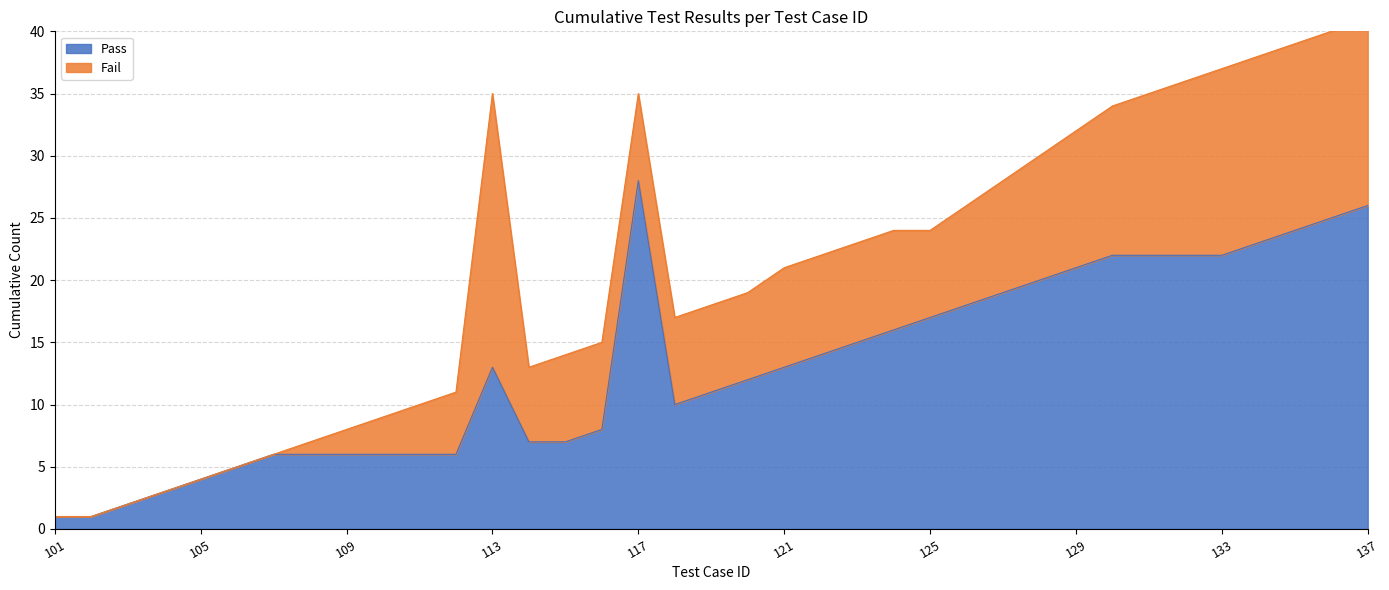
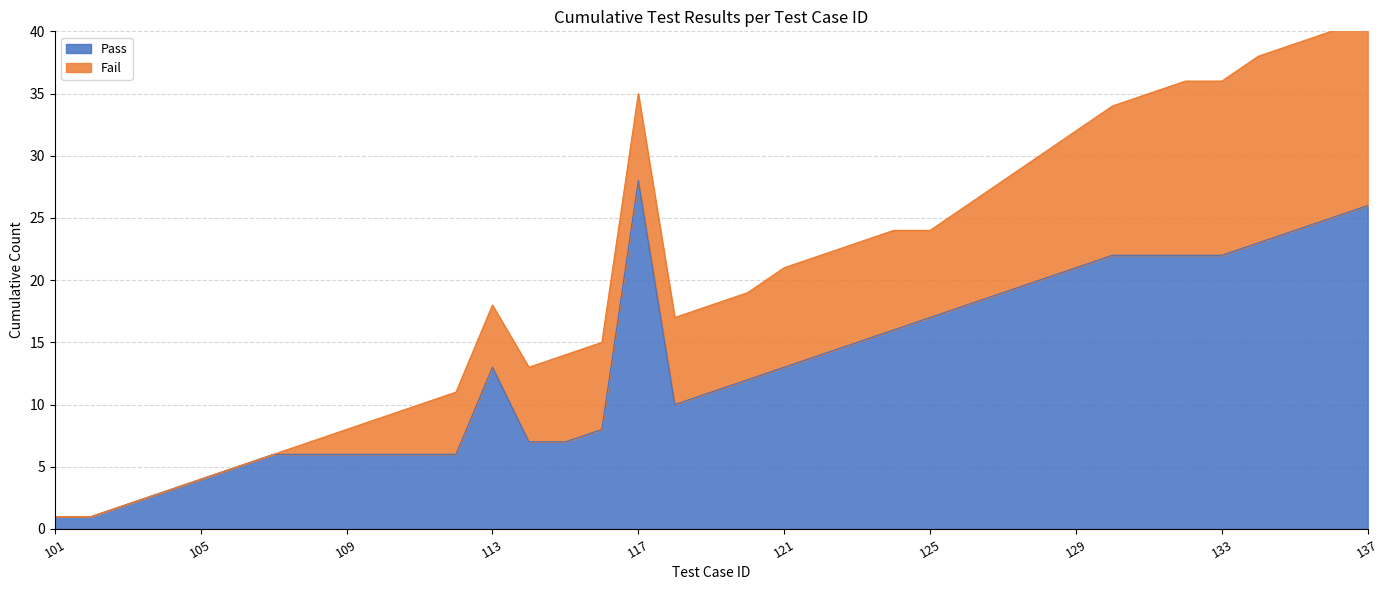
Fail, 113: 22 -> 5
Fail, 133: 15 -> 14
